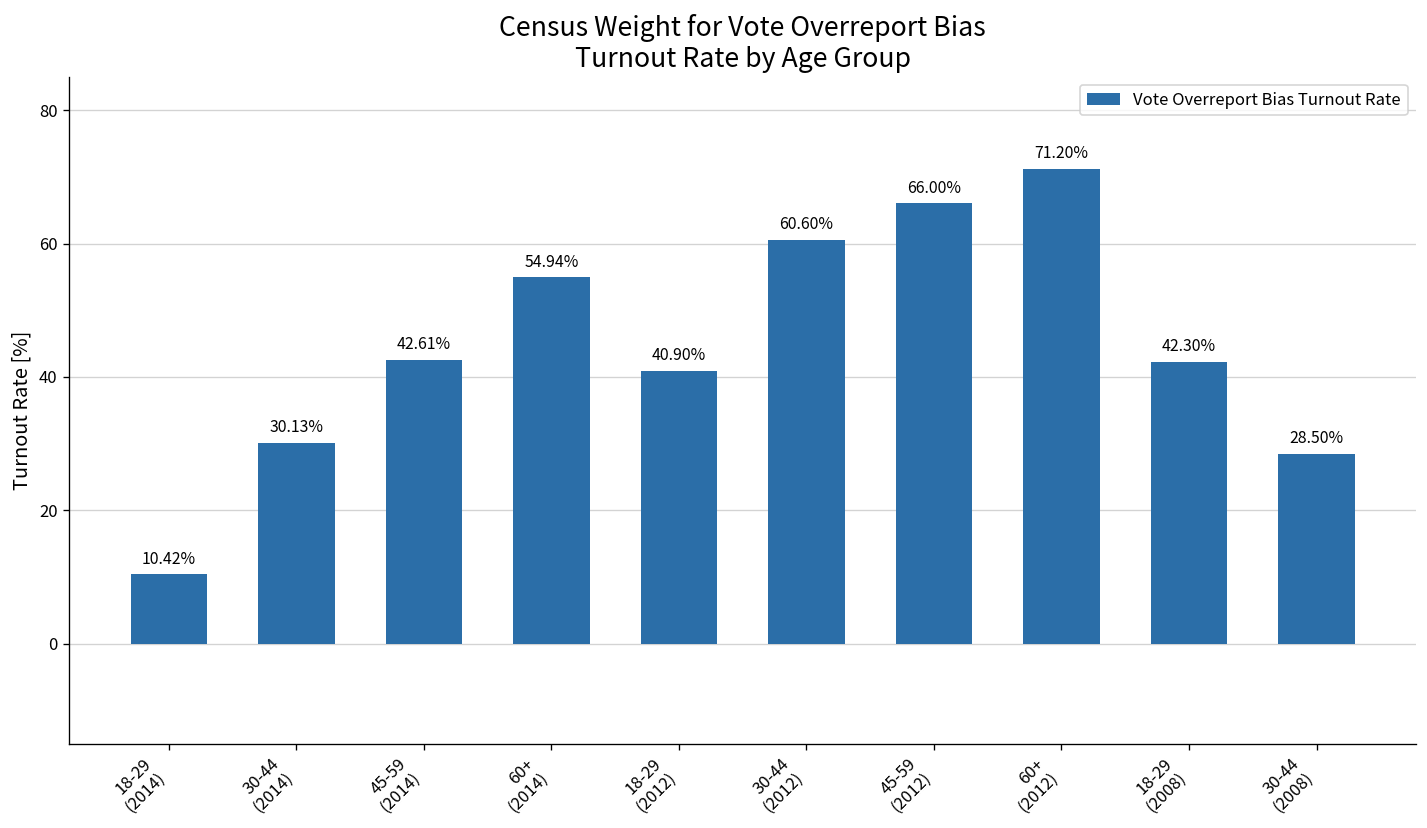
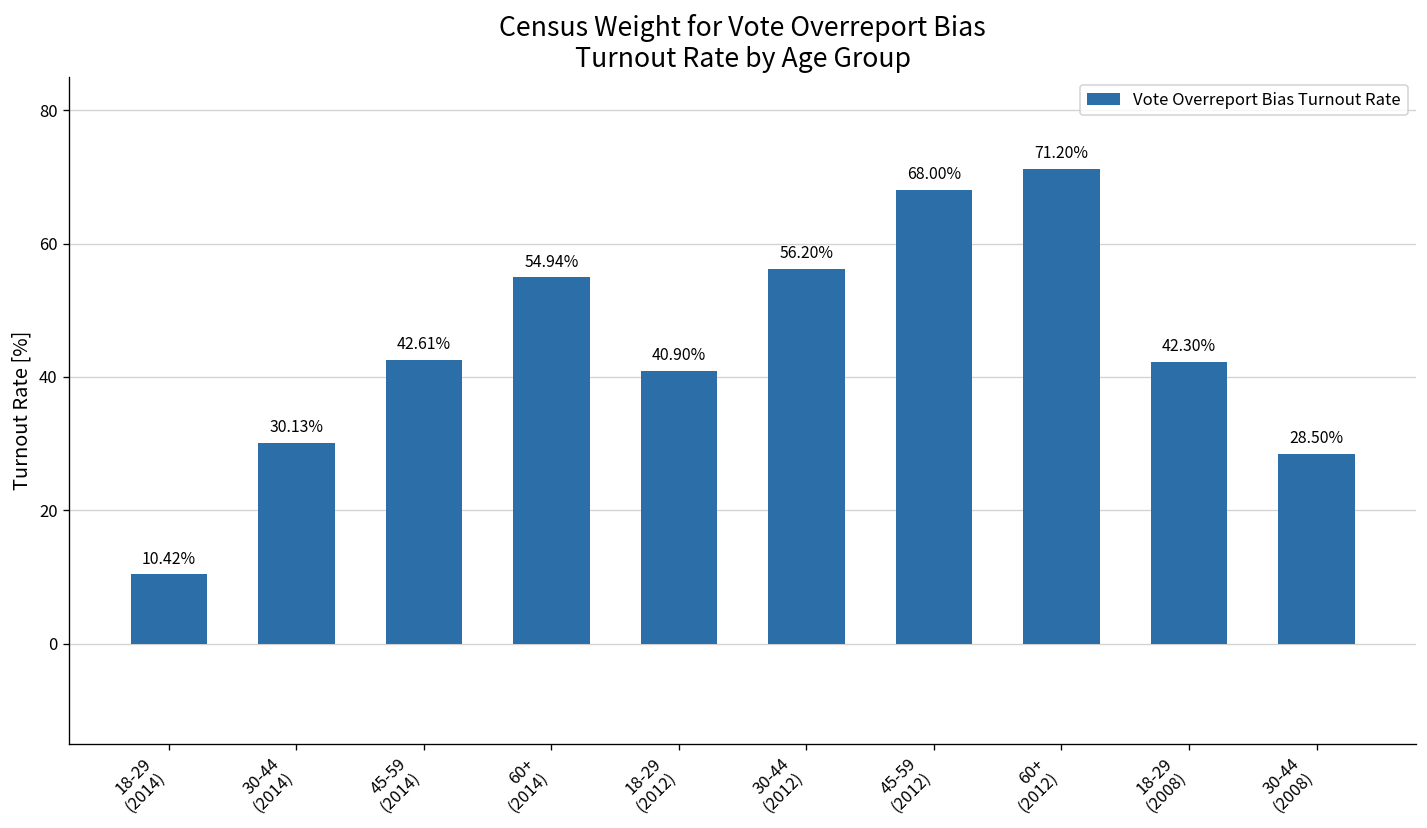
30-44 (2012): 60.60% -> 56.20%
45-59 (2012): 66.00% -> 68.00%
